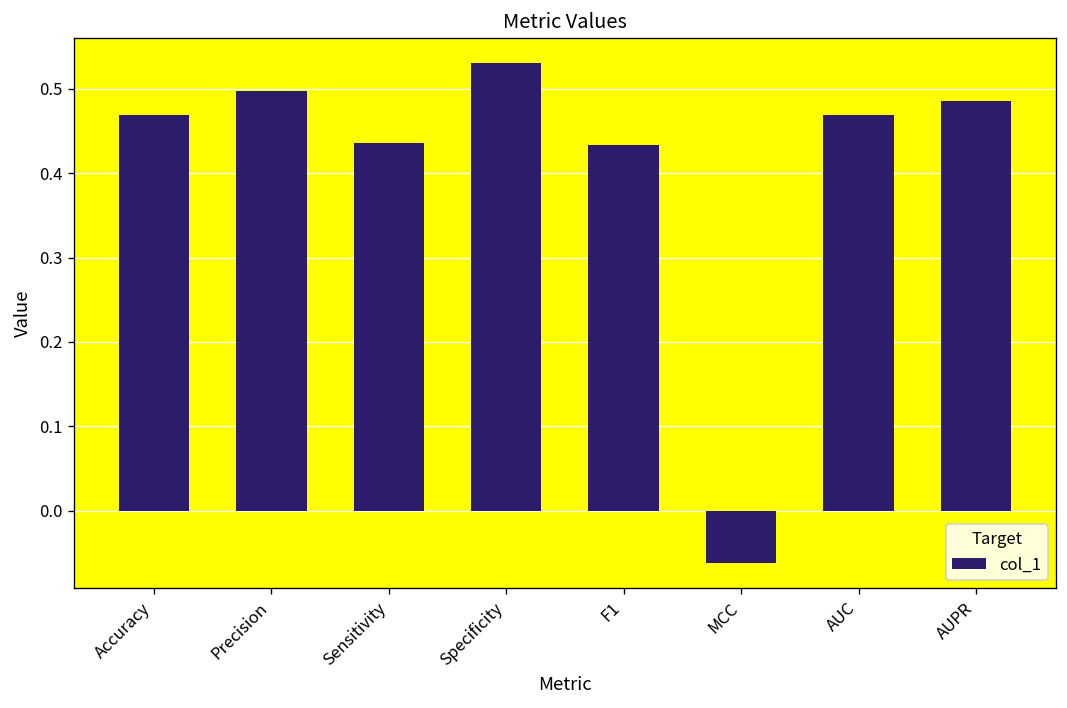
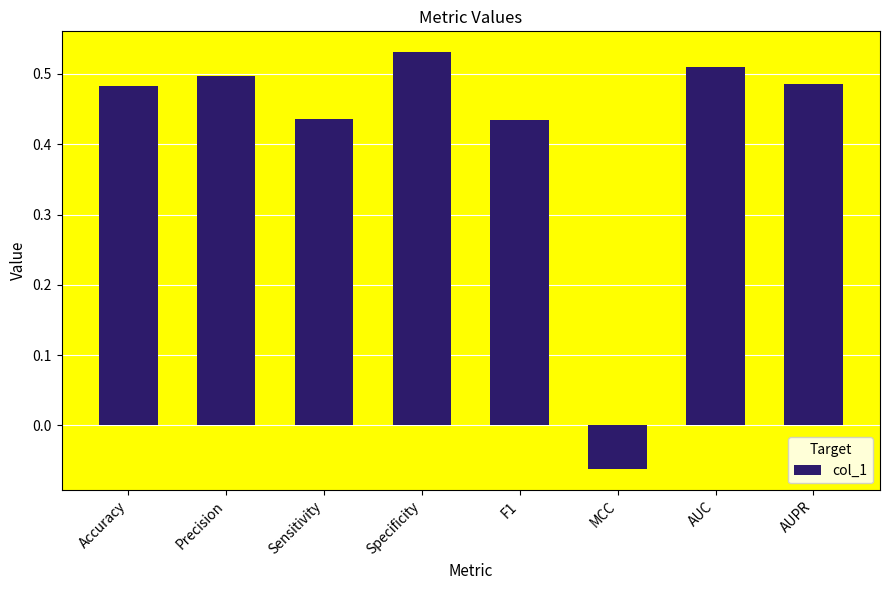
Accuracy: 0.47 -> 0.48
AUC: 0.47 -> 0.51
